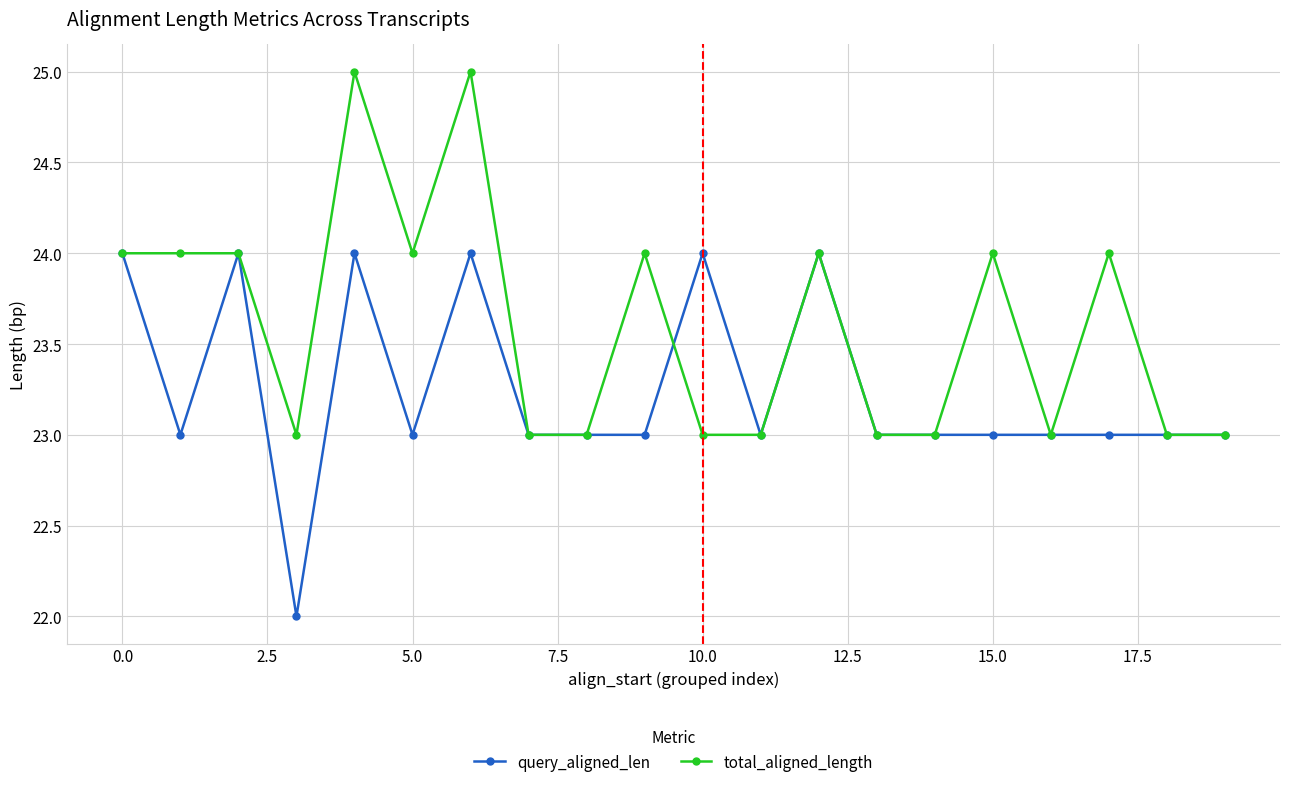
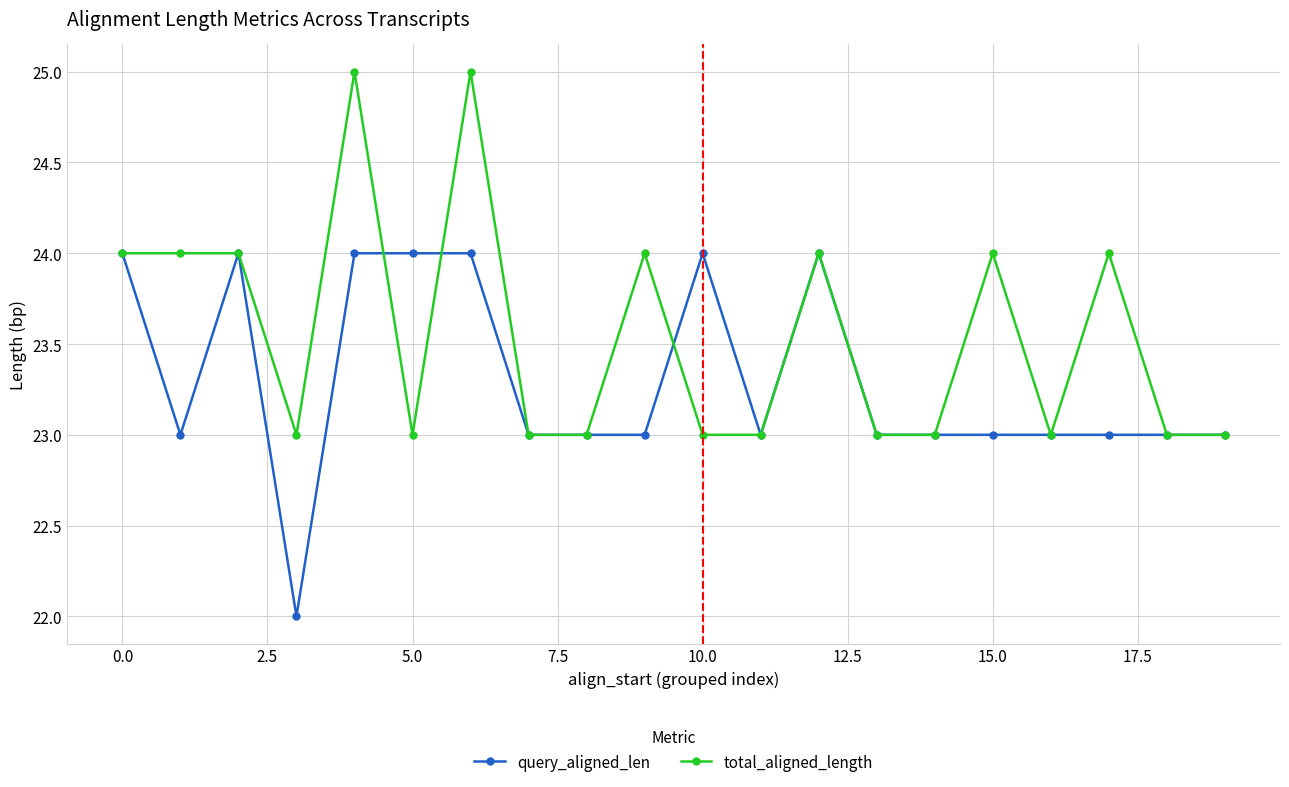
query_aligned_len, 5.0: 23 -> 24
total_aligned_length, 5.0: 24 -> 23
